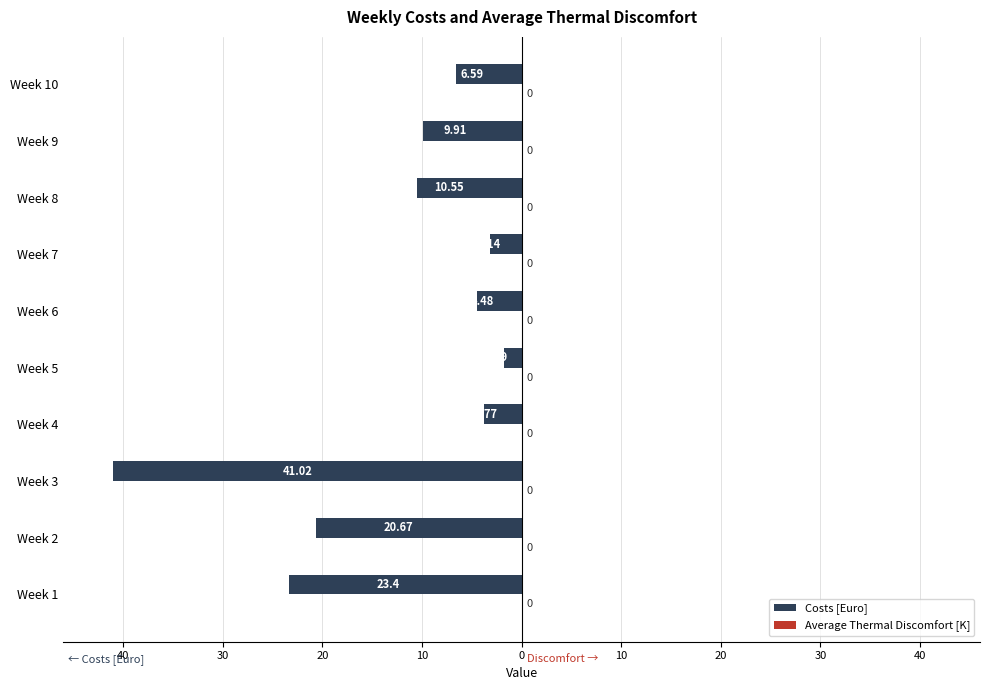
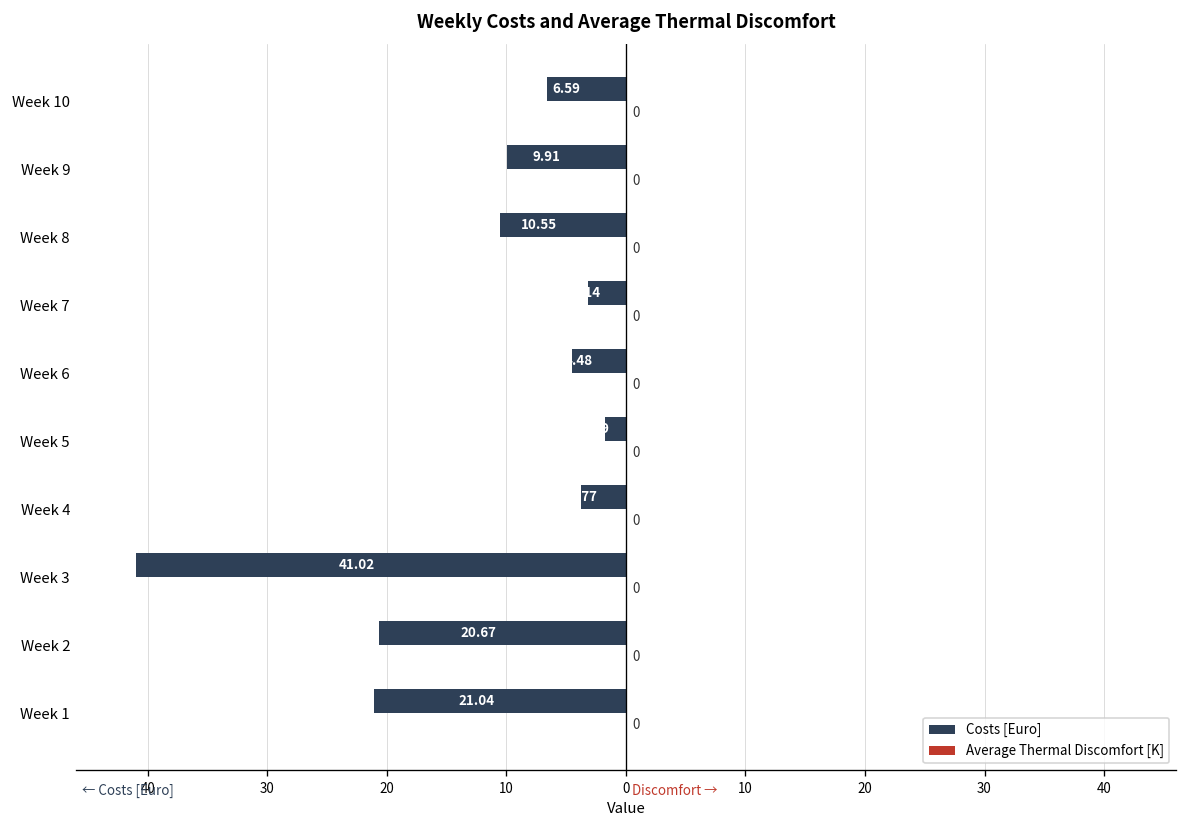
Costs [Euro], Week 1: 23.4 -> 21.04
